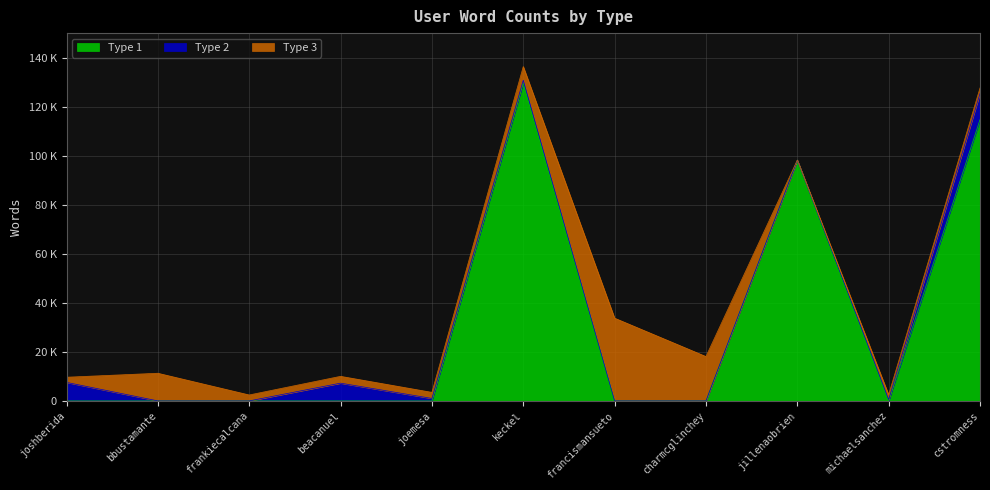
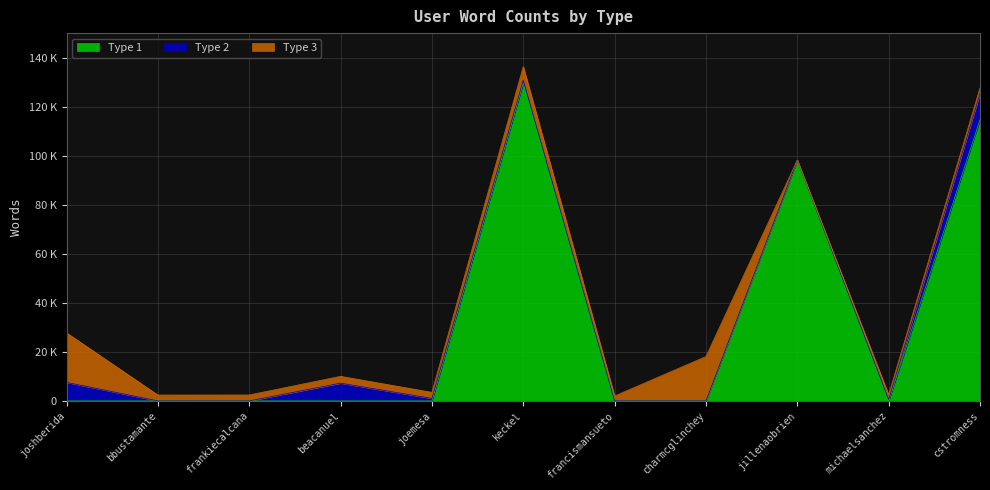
Type 3, joshberida: 2000 -> 20000
Type 3, bbustamante: 11000 -> 2000
Type 3, francismansueto: 34000 -> 2000
